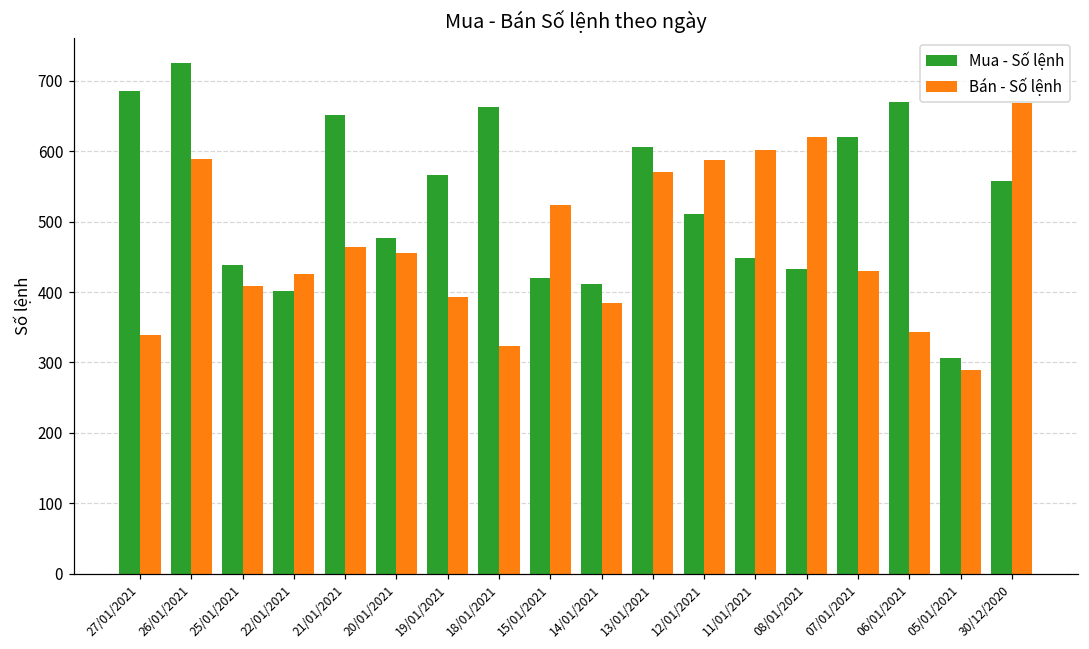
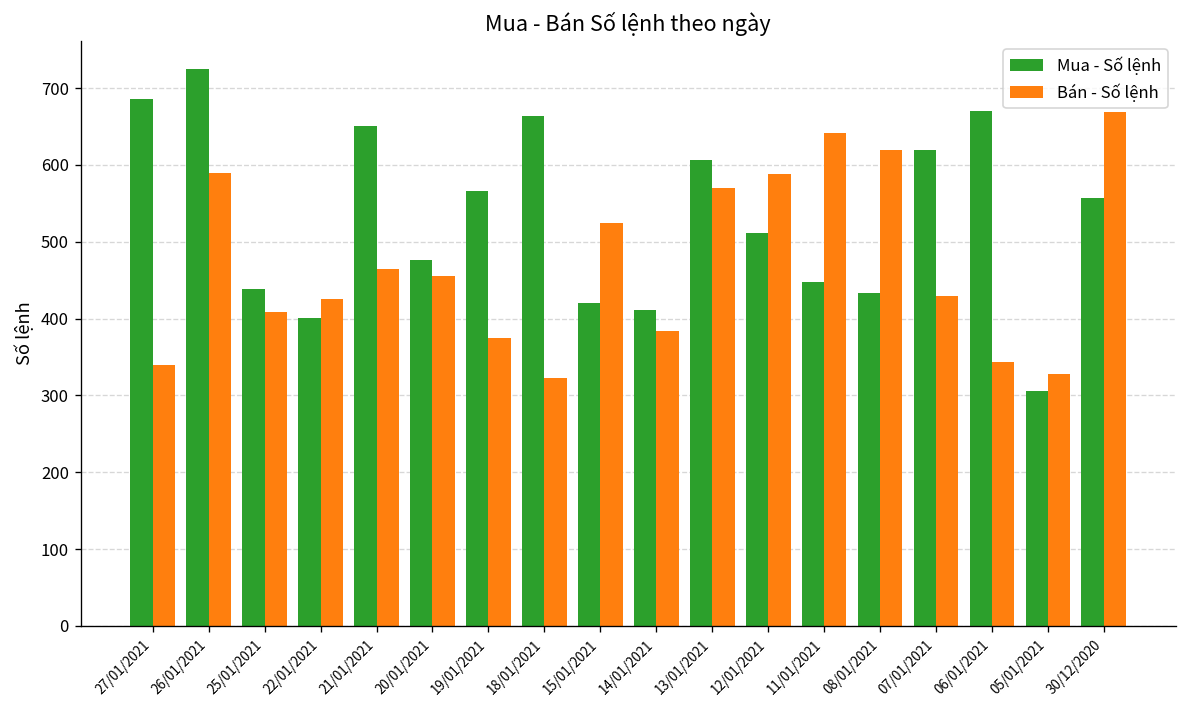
Bán - Số lệnh, 19/01/2021: 390 -> 380
Bán - Số lệnh, 11/01/2021: 600 -> 640
Bán - Số lệnh, 05/01/2021: 290 -> 330
